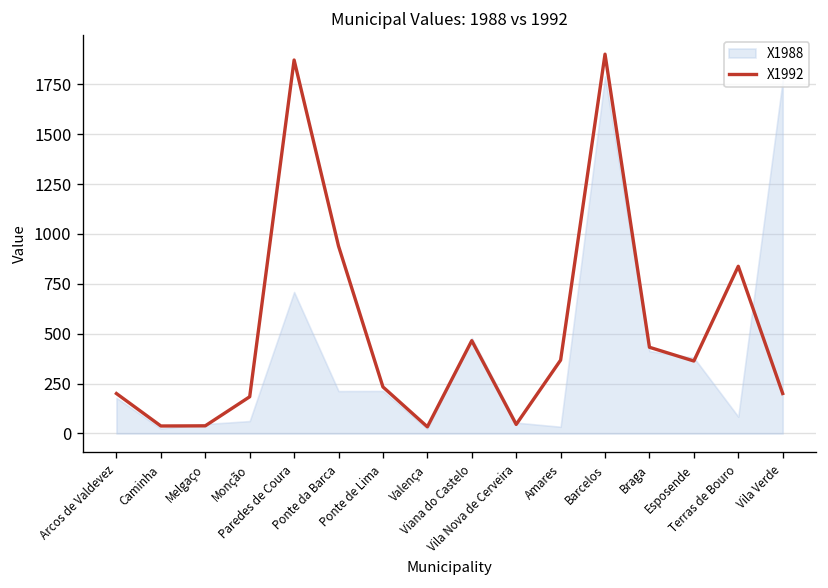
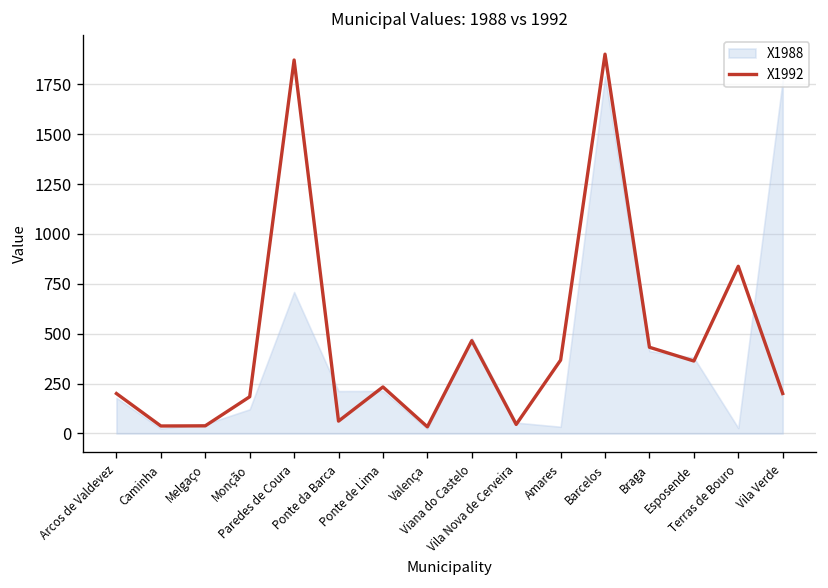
X1988, Monção: 60 -> 120
X1992, Ponte da Barca: 940 -> 60
X1988, Terras de Bouro: 80 -> 30
